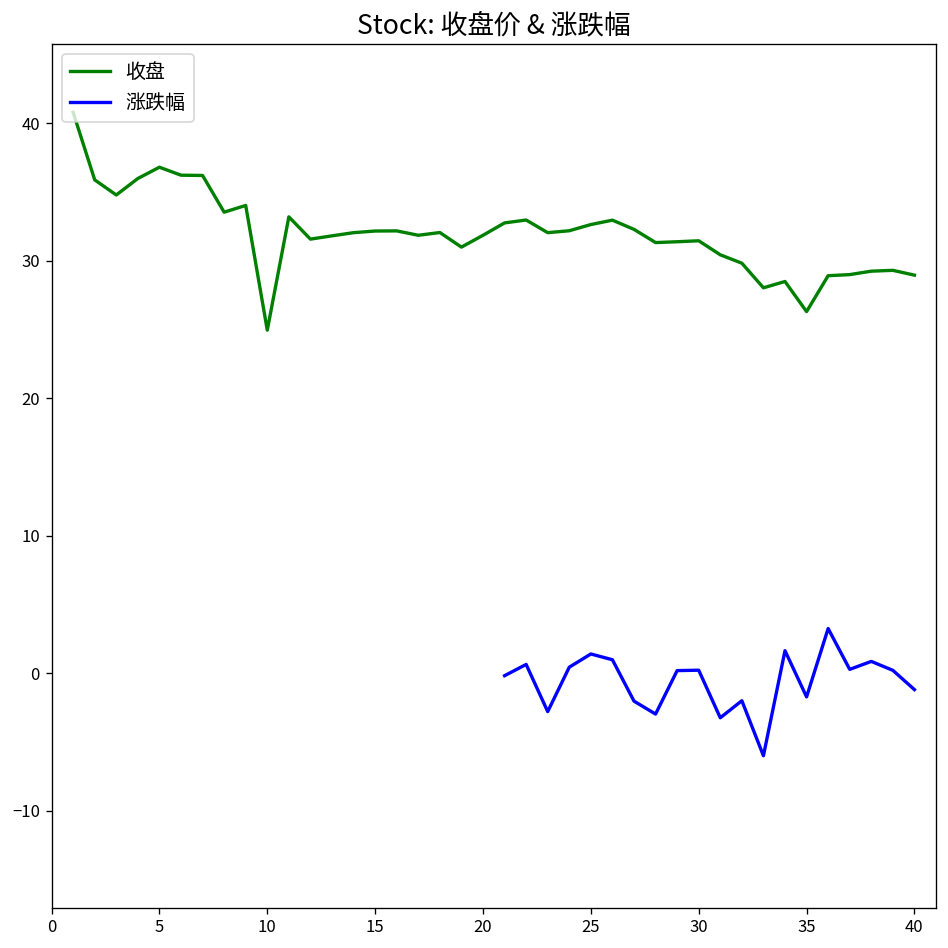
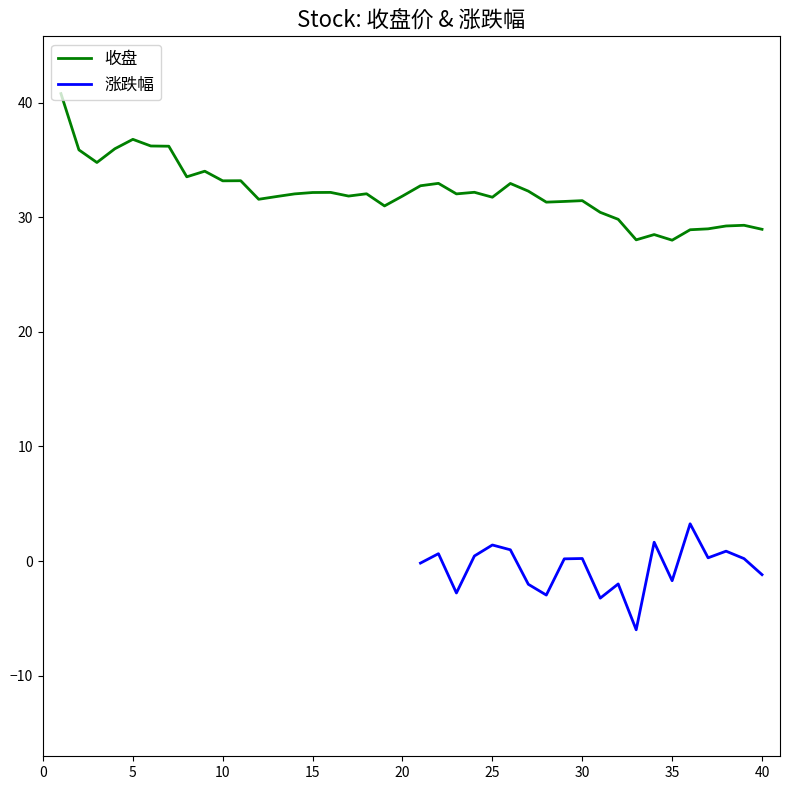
收盘, 10: 25.0 -> 33.2
收盘, 25: 32.6 -> 31.8
收盘, 35: 26.3 -> 28.0
